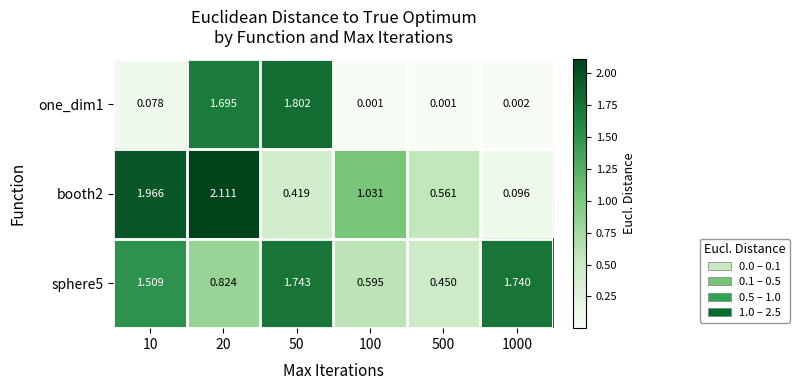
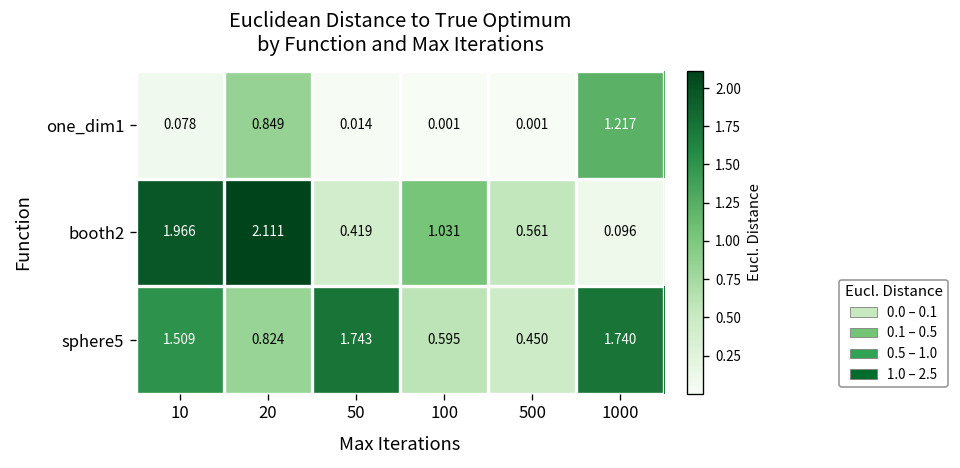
one_dim1, 20: 1.695 -> 0.849
one_dim1, 50: 1.802 -> 0.014
one_dim1, 1000: 0.002 -> 1.217
